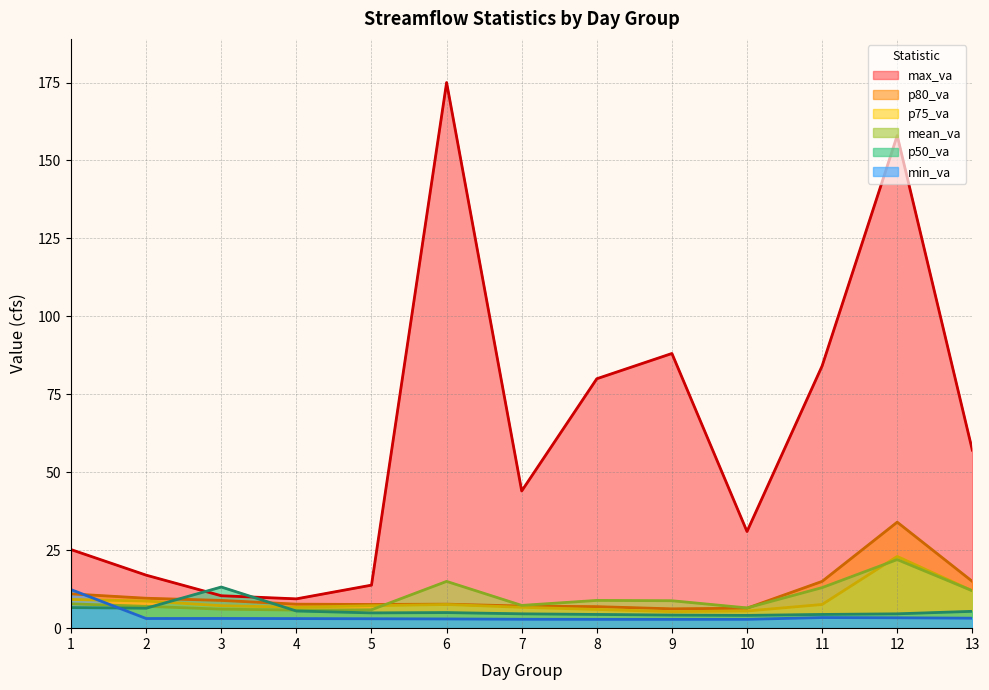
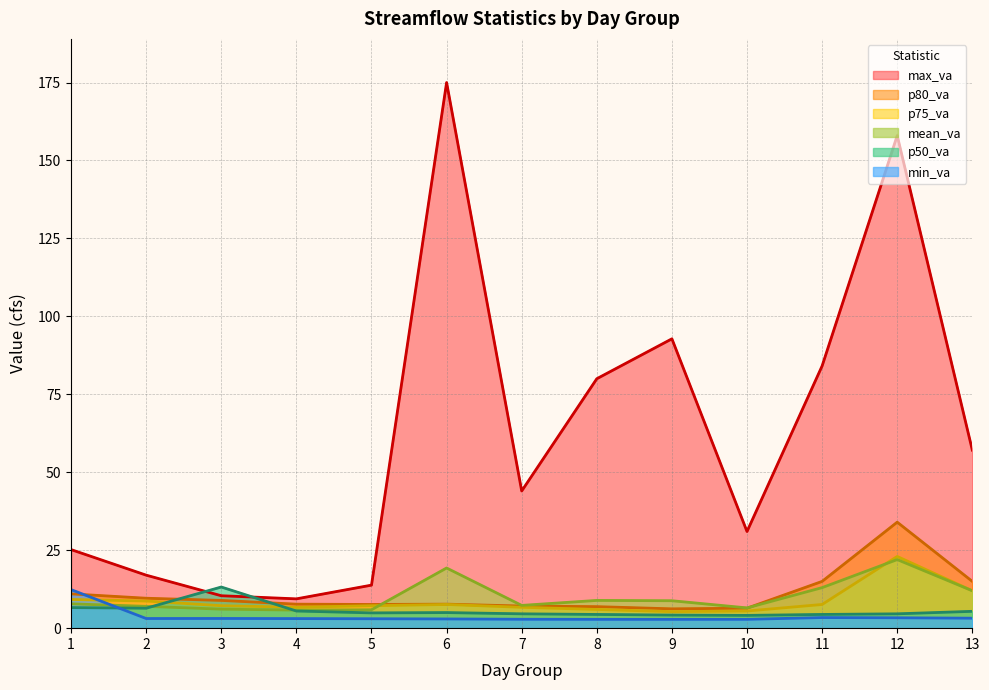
mean_va, 6: 15 -> 19
max_va, 9: 88 -> 93
